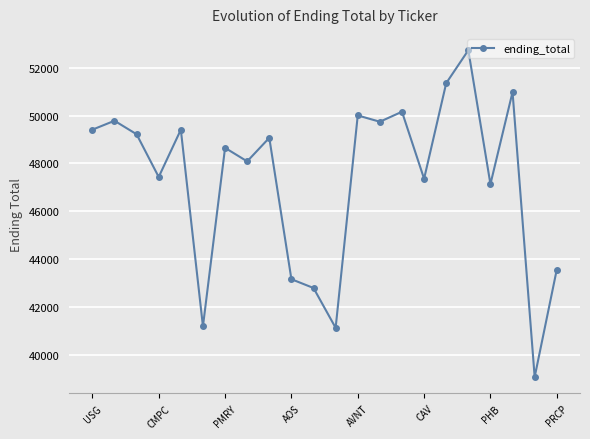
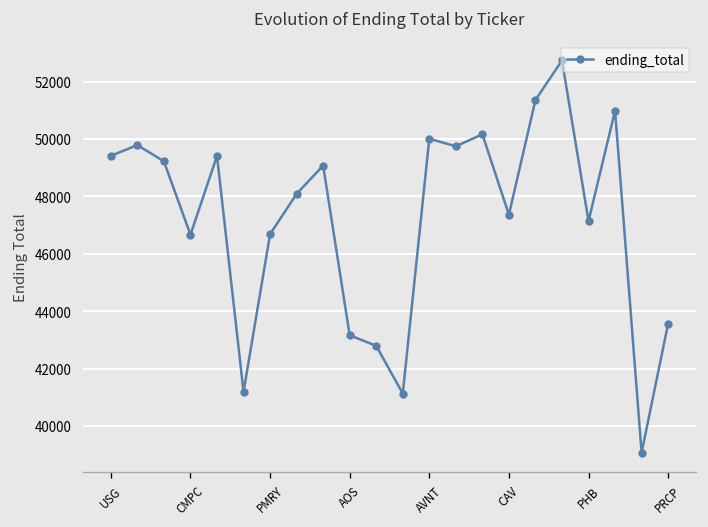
CMPC: 47400 -> 46700
PMRY: 48700 -> 46700
